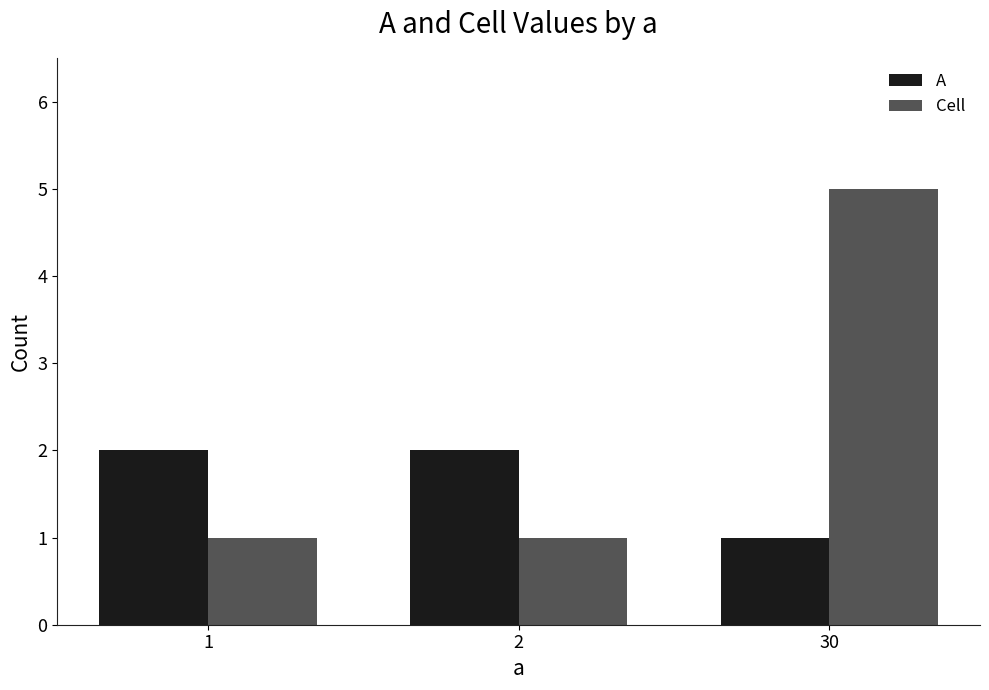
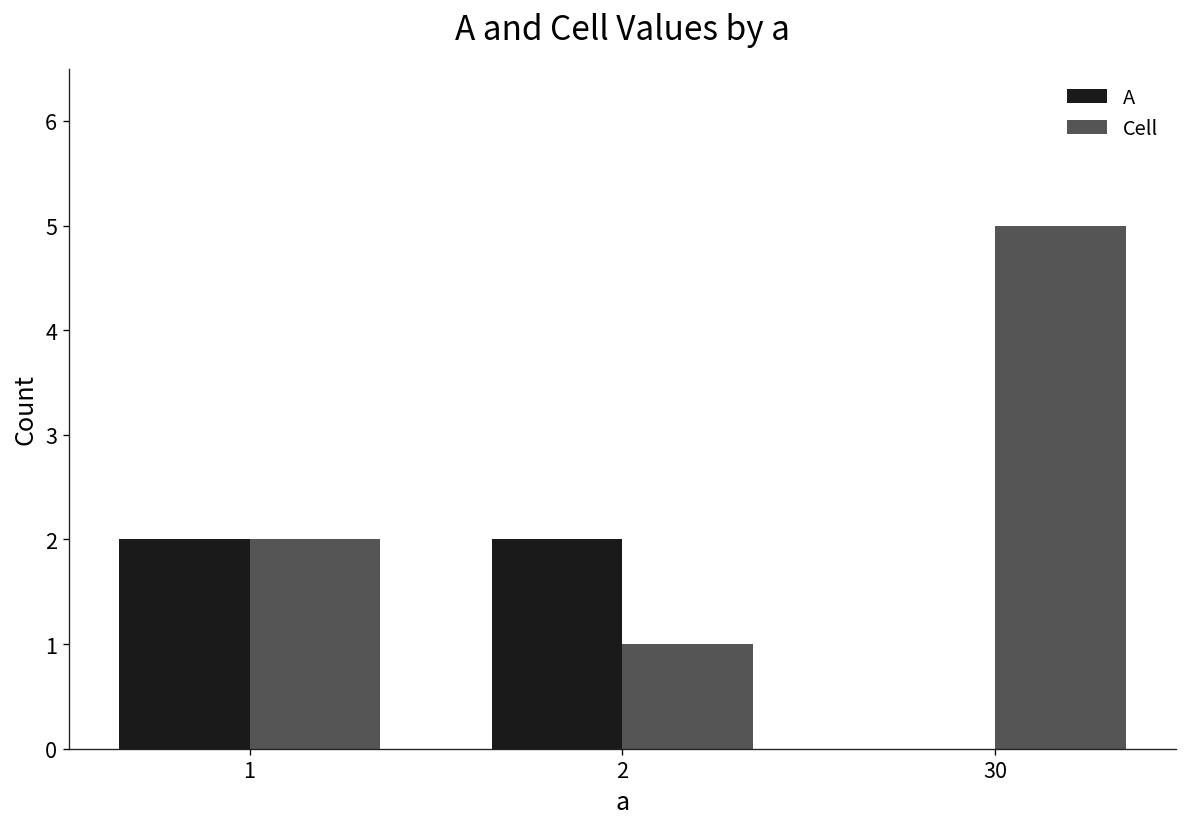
Cell, 1: 1 -> 2
A, 30: 1 -> 0
